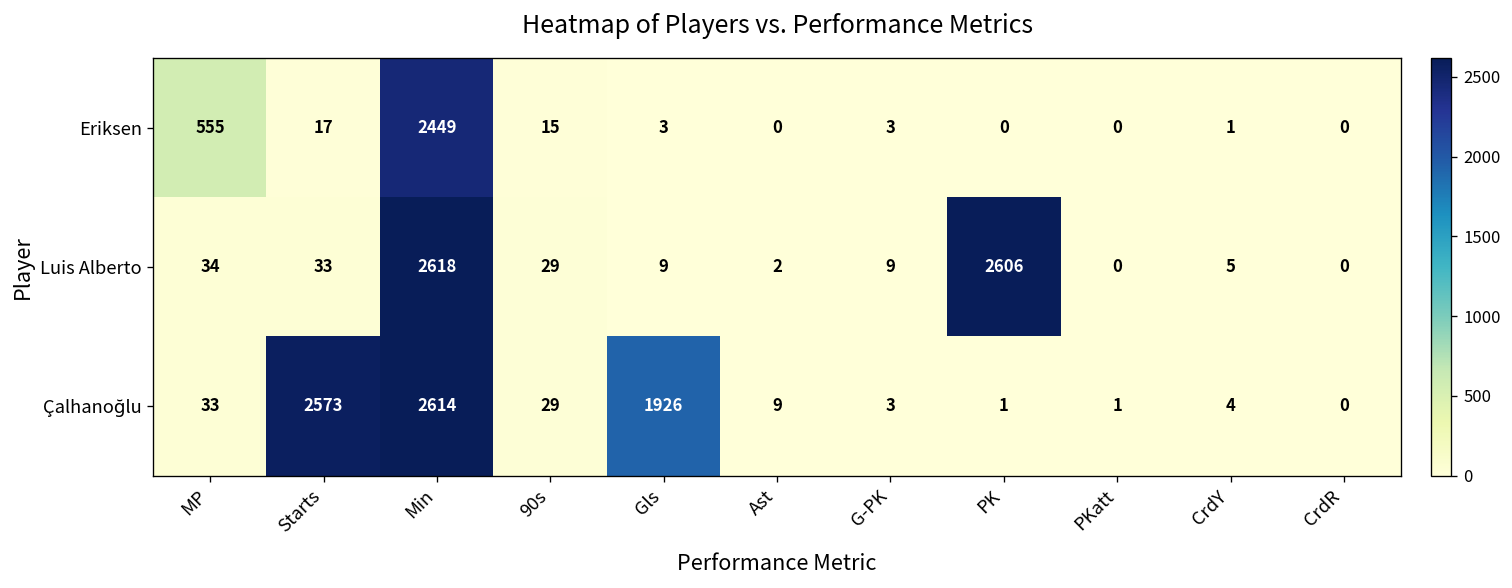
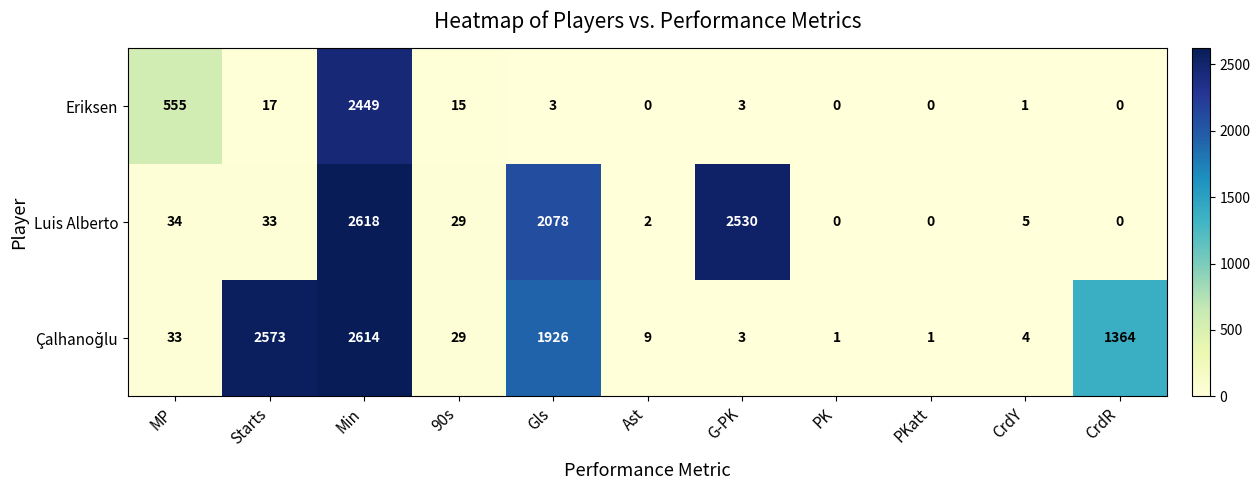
Luis Alberto, Gls: 9 -> 2078
Luis Alberto, G-PK: 9 -> 2530
Luis Alberto, PK: 2606 -> 0
Çalhanoğlu, CrdR: 0 -> 1364
